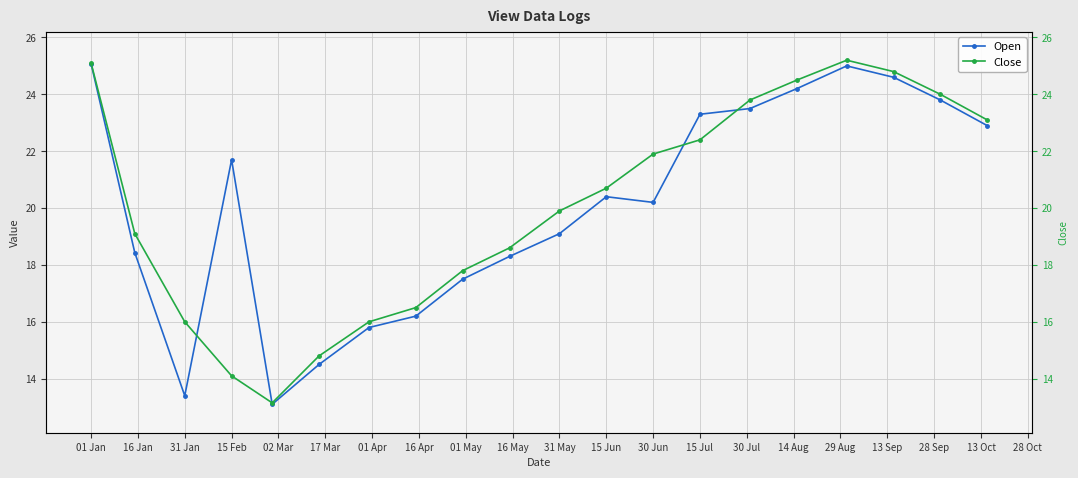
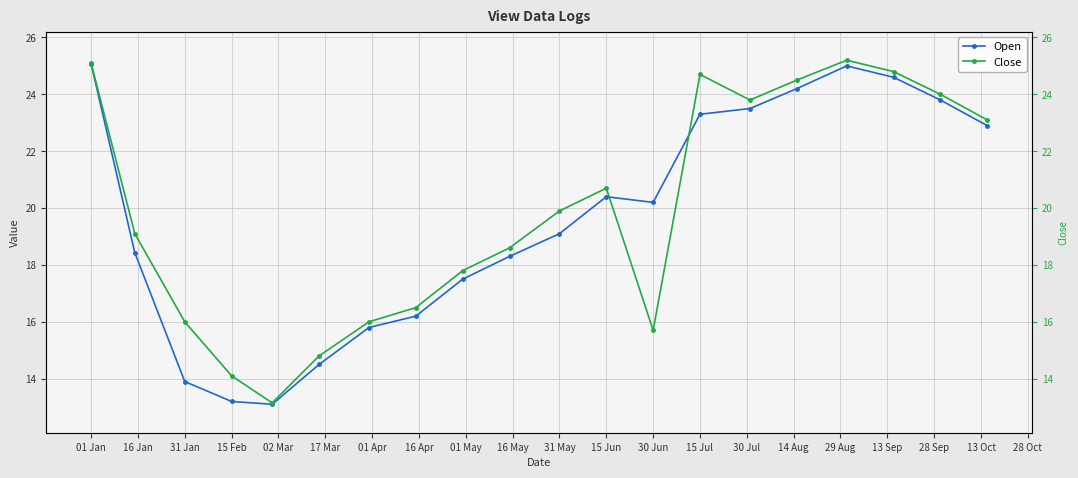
Open, 31 Jan: 13.4 -> 13.9
Open, 15 Feb: 21.7 -> 13.2
Close, 30 Jun: 21.9 -> 15.7
Close, 15 Jul: 22.4 -> 24.7
